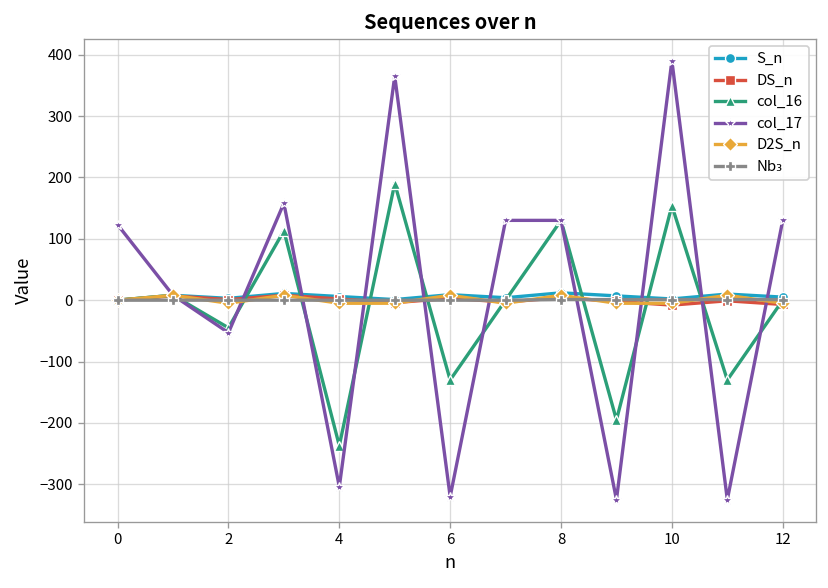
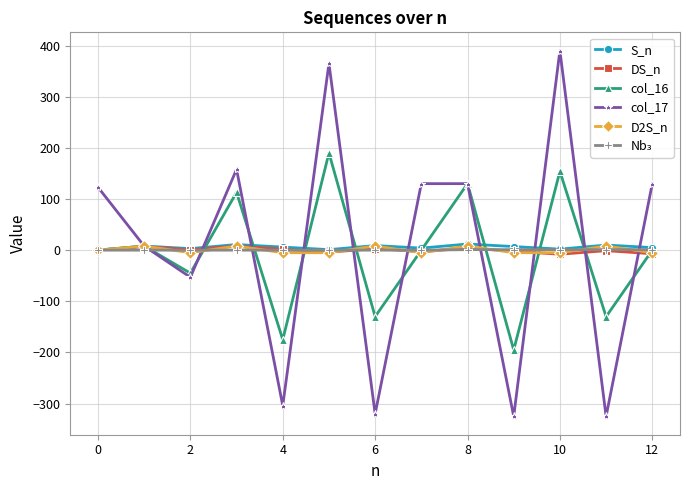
col_16, 4: -240 -> -180
